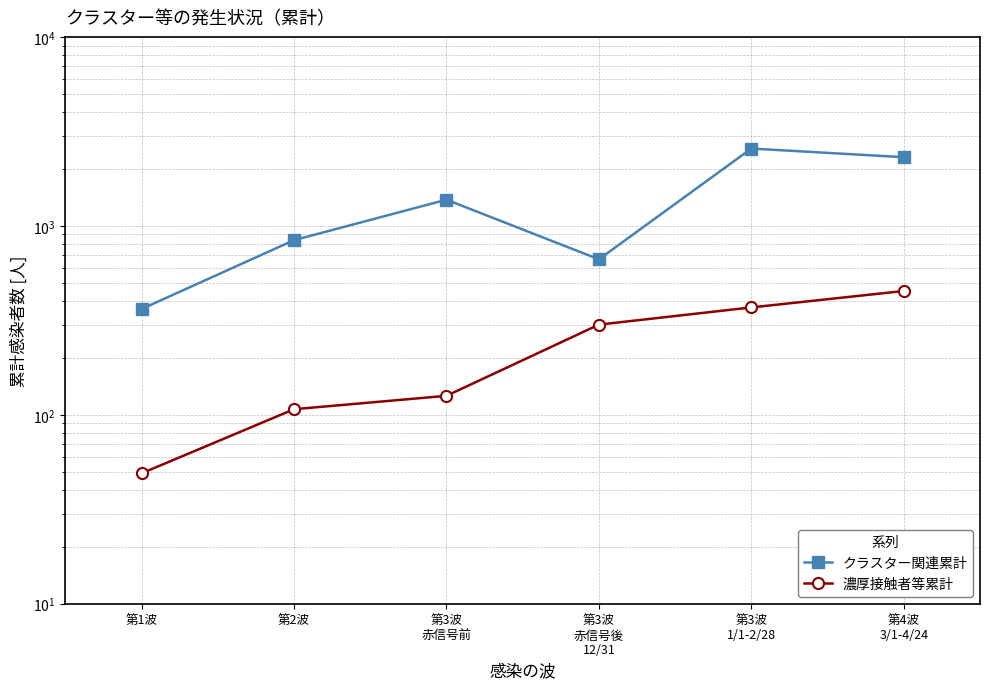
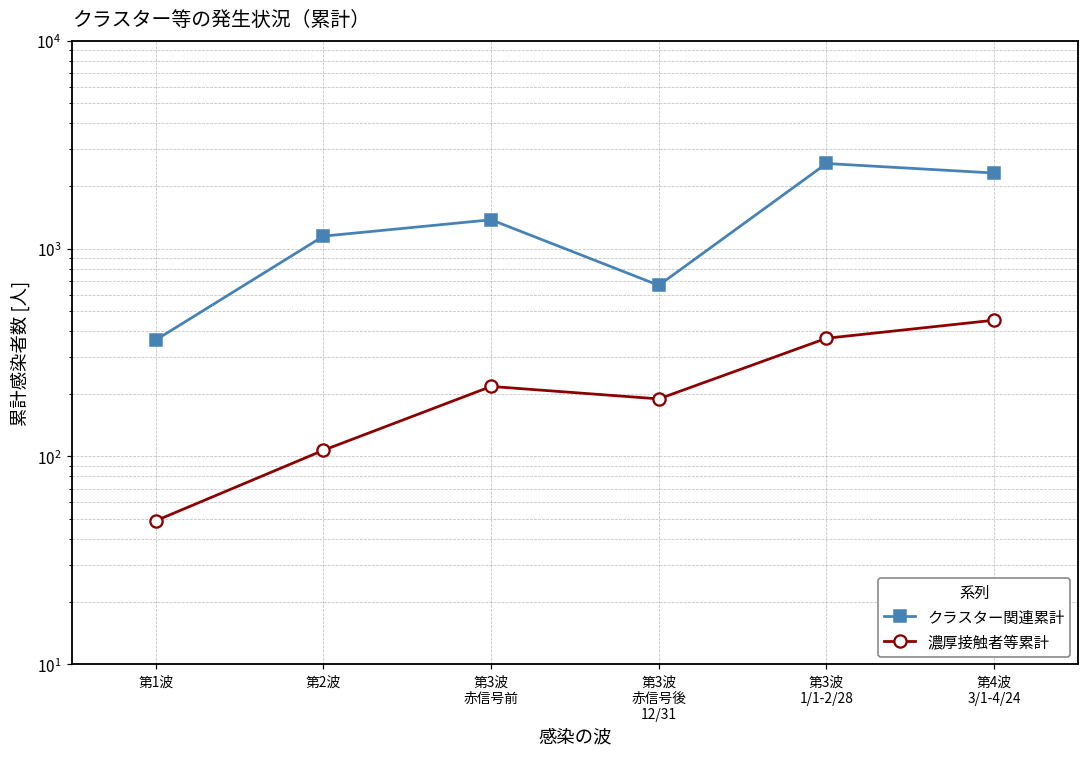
クラスター関連累計, 第2波: 800 -> 1100
濃厚接触者等累計, 第3波 赤信号前: 130 -> 220
濃厚接触者等累計, 第3波 赤信号後 12/31: 300 -> 190
